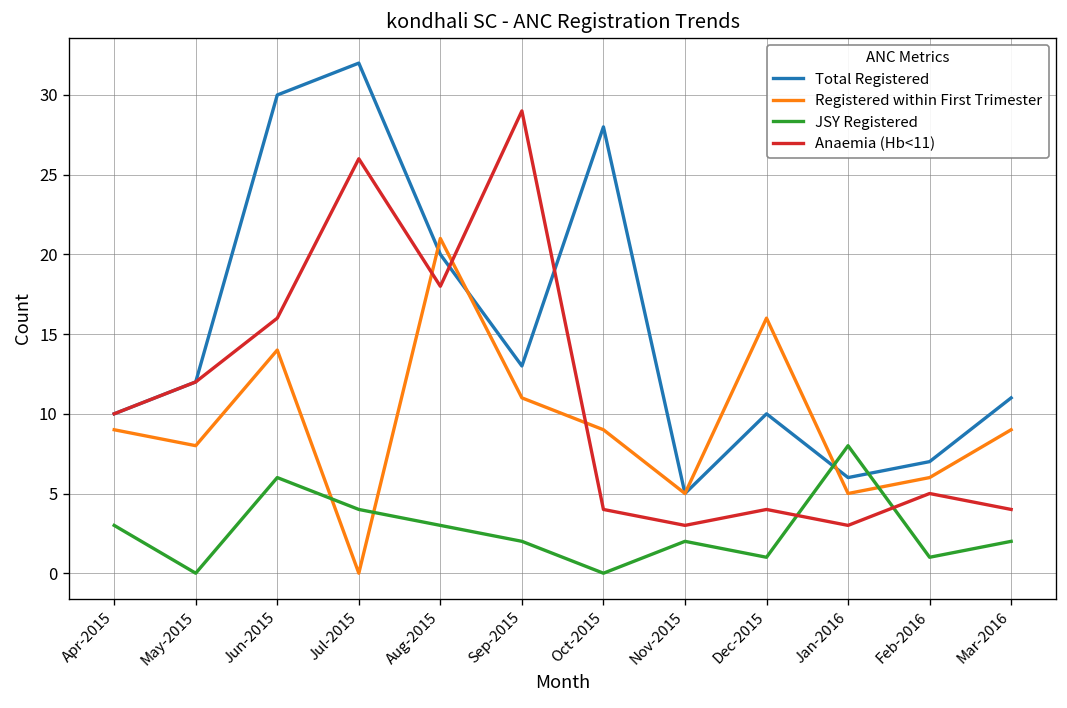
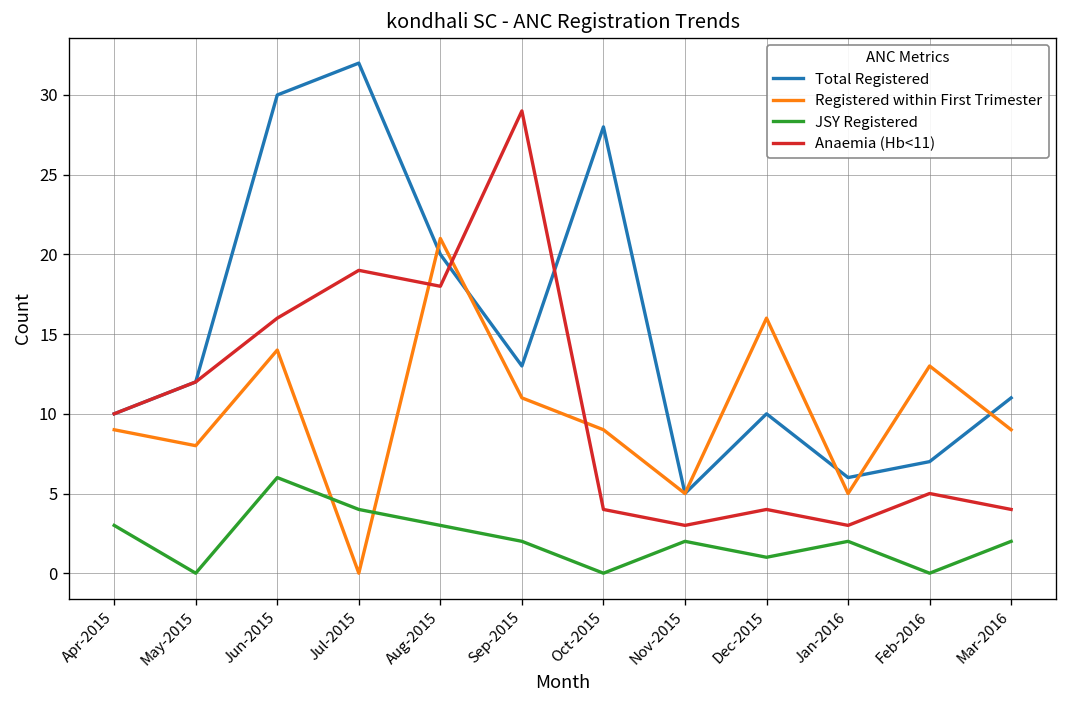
Anaemia (Hb<11), Jul-2015: 26 -> 19
JSY Registered, Jan-2016: 8 -> 2
Registered within First Trimester, Feb-2016: 6 -> 13
JSY Registered, Feb-2016: 1 -> 0
